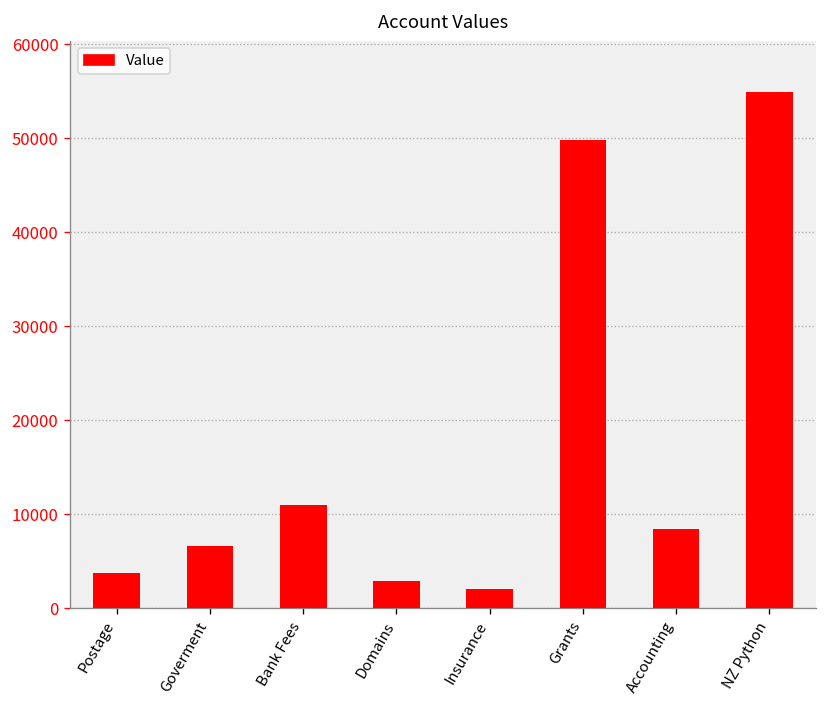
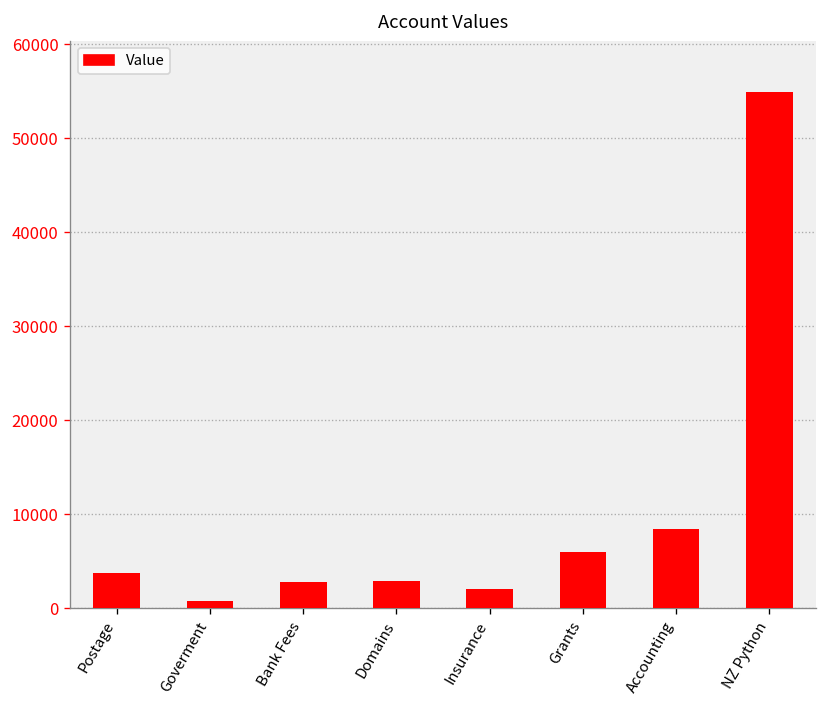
Goverment: 7000 -> 1000
Bank Fees: 11000 -> 3000
Grants: 50000 -> 6000
